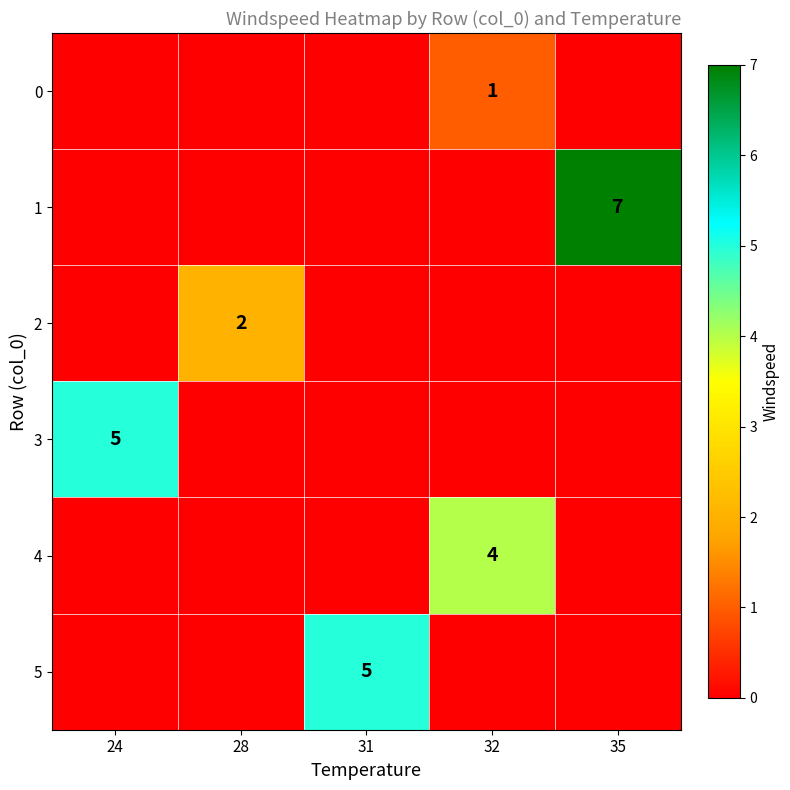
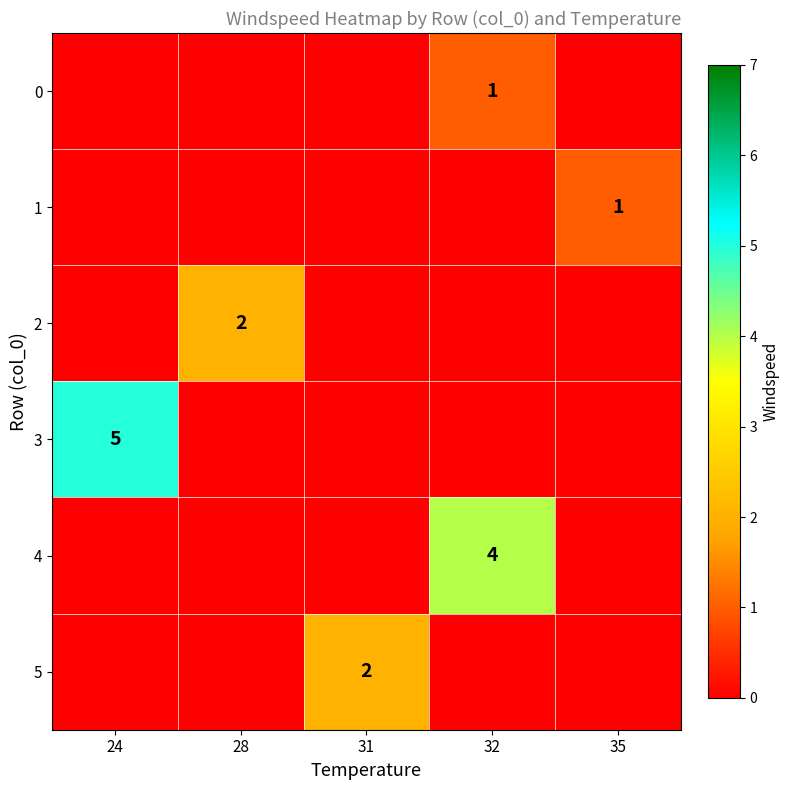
1, 35: 7 -> 1
5, 31: 5 -> 2
